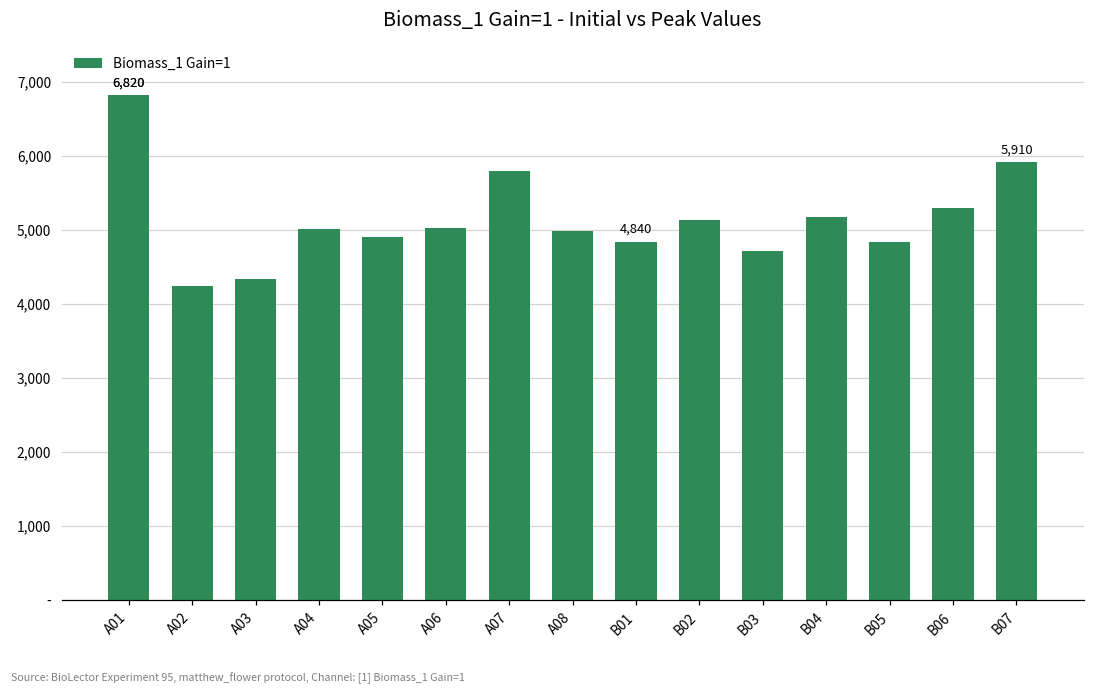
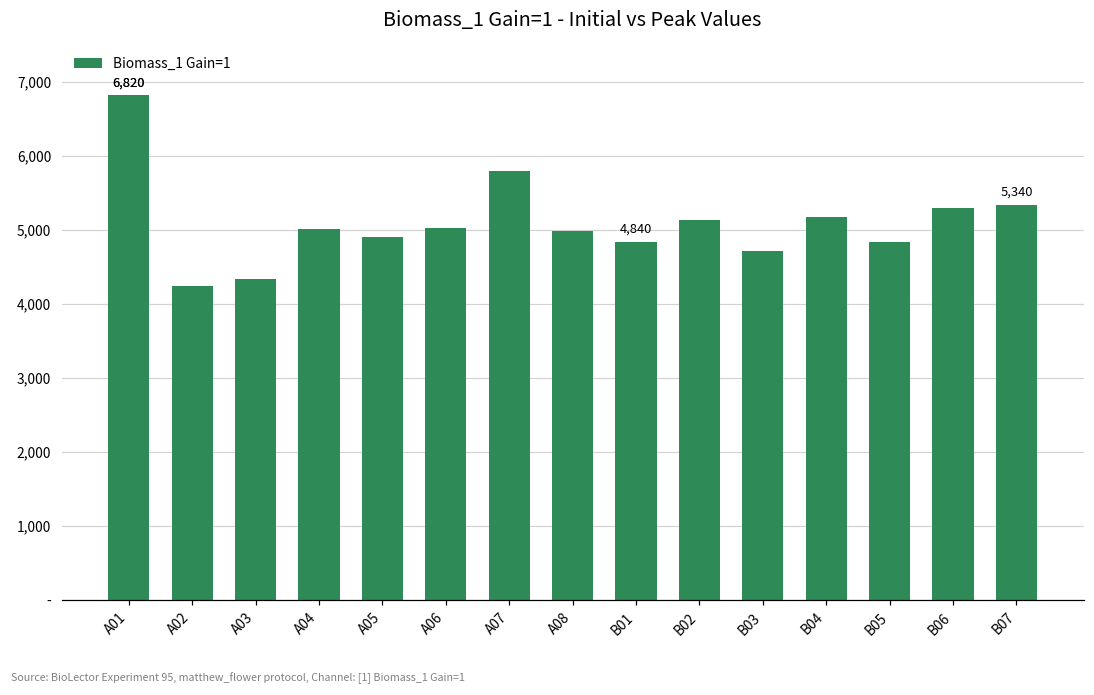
B07: 5,910 -> 5,340
